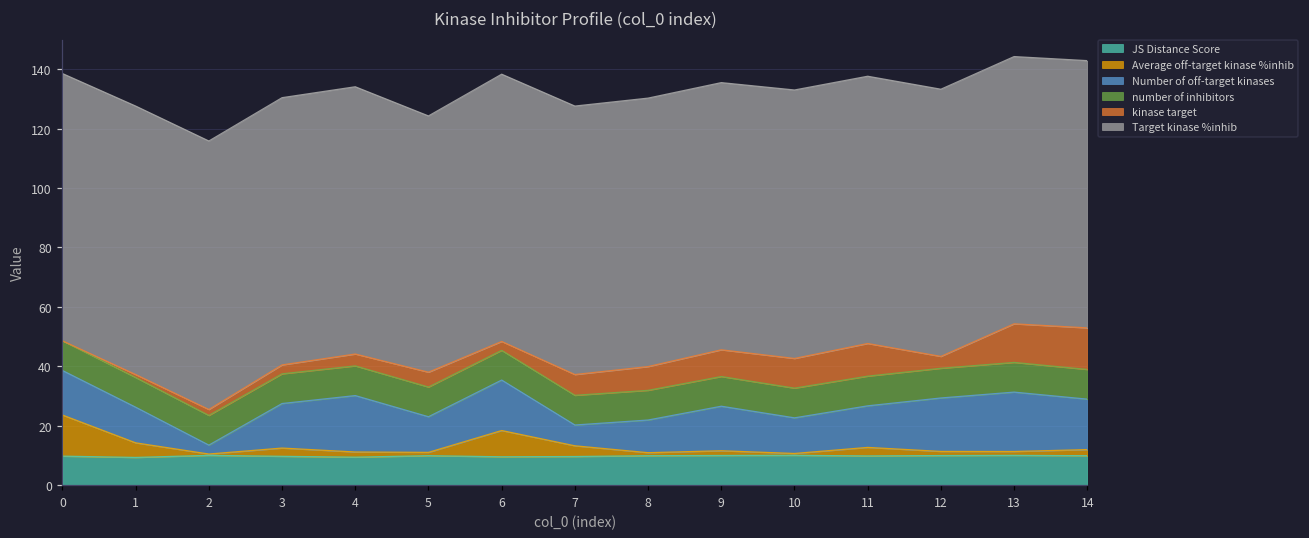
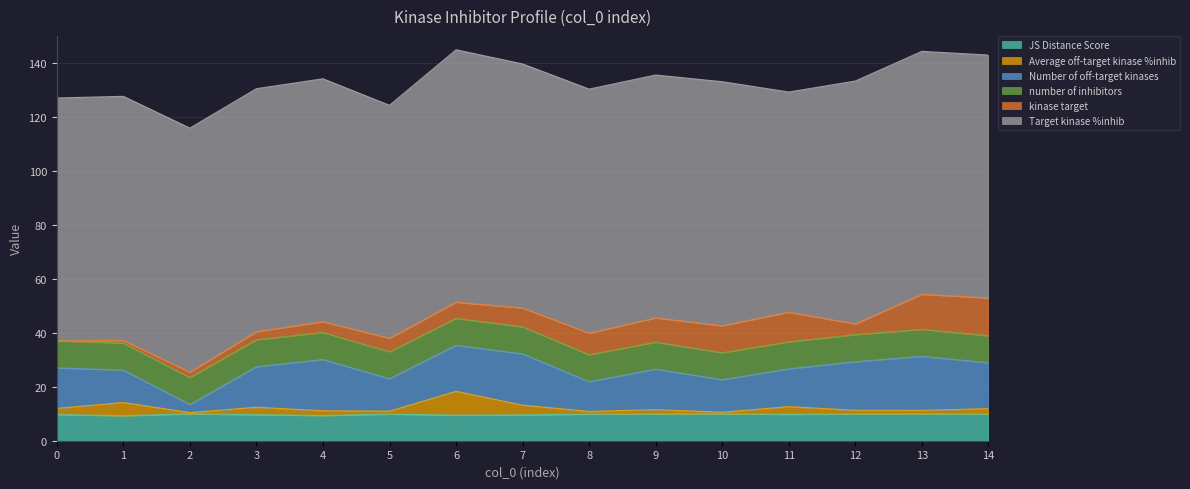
Average off-target kinase %inhib, 0: 14 -> 2
kinase target, 6: 3 -> 6
Target kinase %inhib, 6: 90 -> 94
Number of off-target kinases, 7: 7 -> 19
Target kinase %inhib, 11: 90 -> 82
